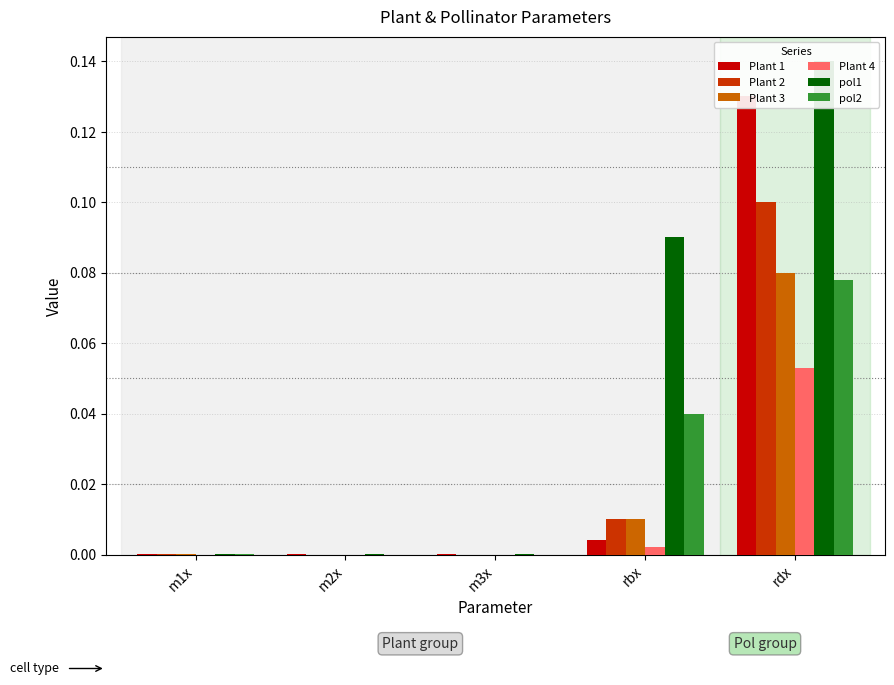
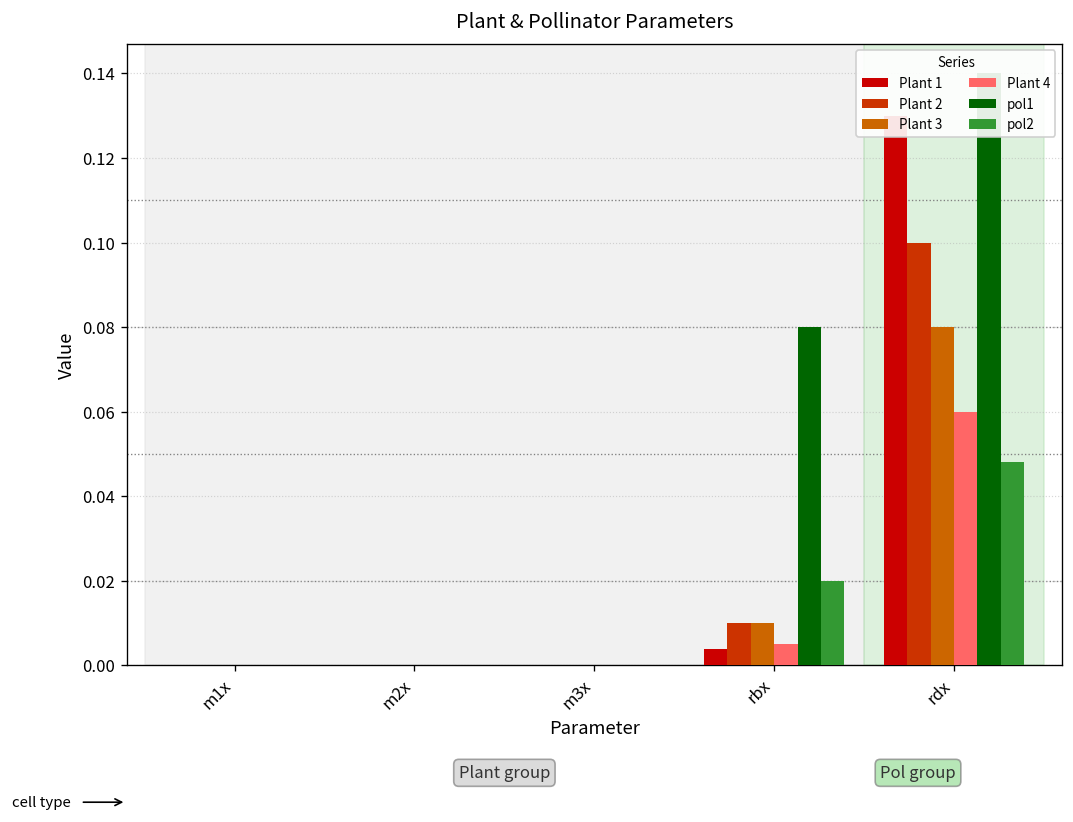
Plant 4, rbx: 0.002 -> 0.005
pol1, rbx: 0.09 -> 0.08
pol2, rbx: 0.04 -> 0.02
Plant 4, rdx: 0.053 -> 0.060
pol2, rdx: 0.078 -> 0.048
